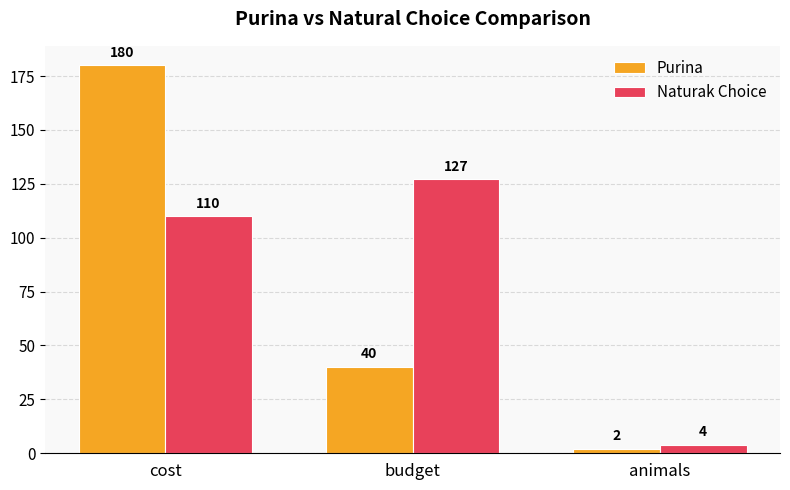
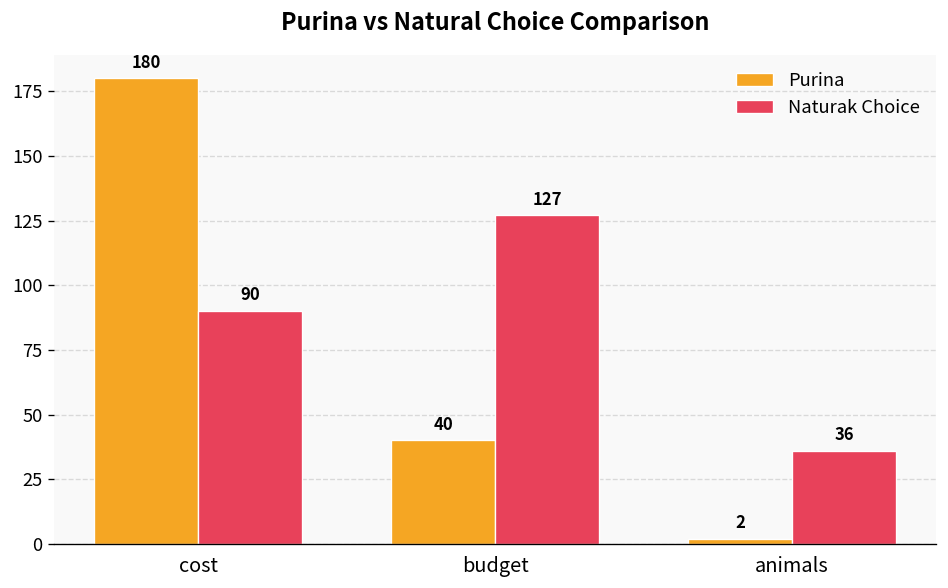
Naturak Choice, cost: 110 -> 90
Naturak Choice, animals: 4 -> 36
